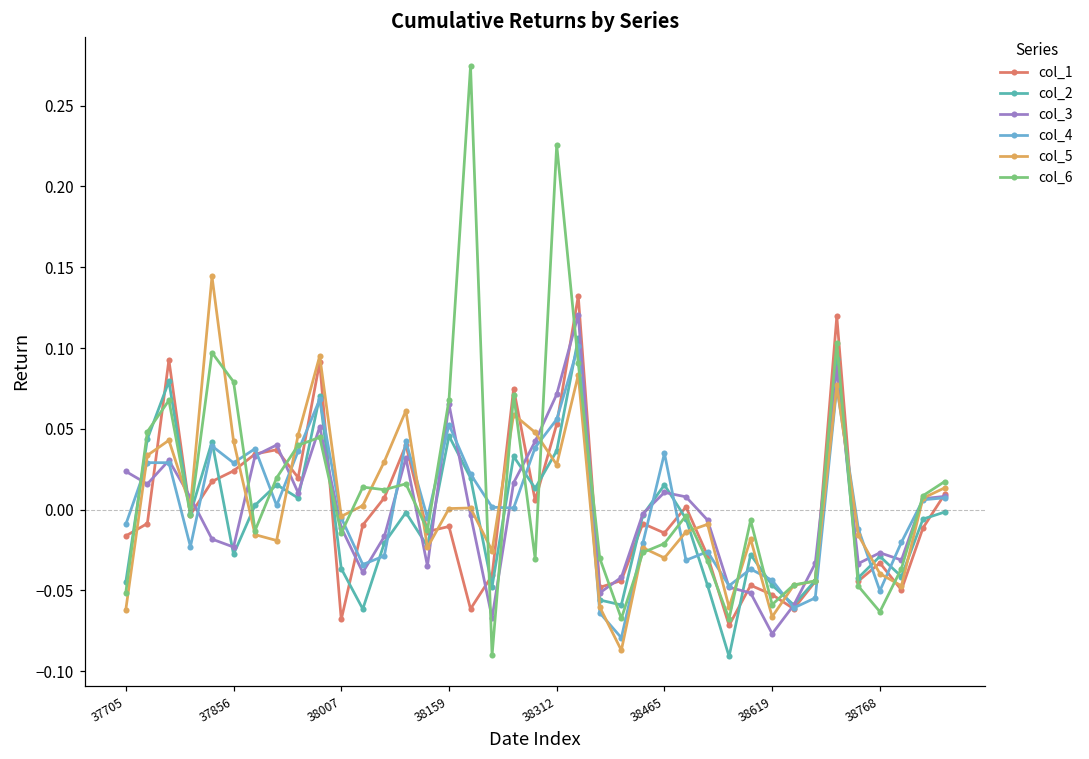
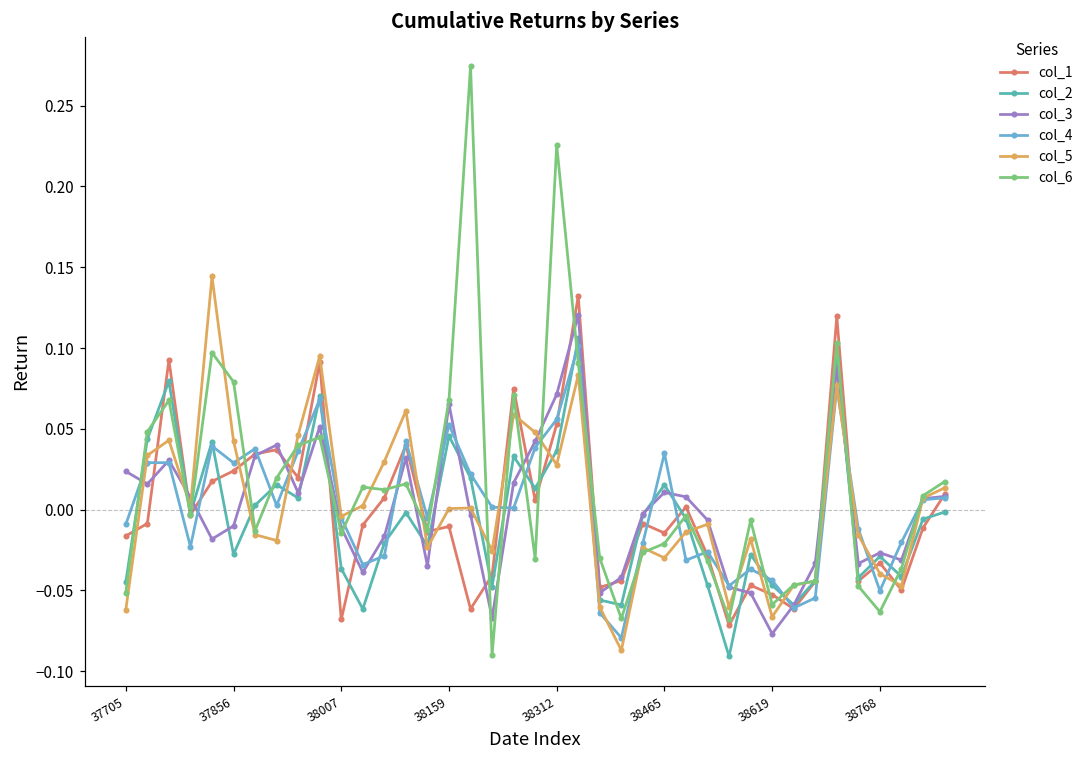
col_3, 37856: -0.023 -> -0.010
